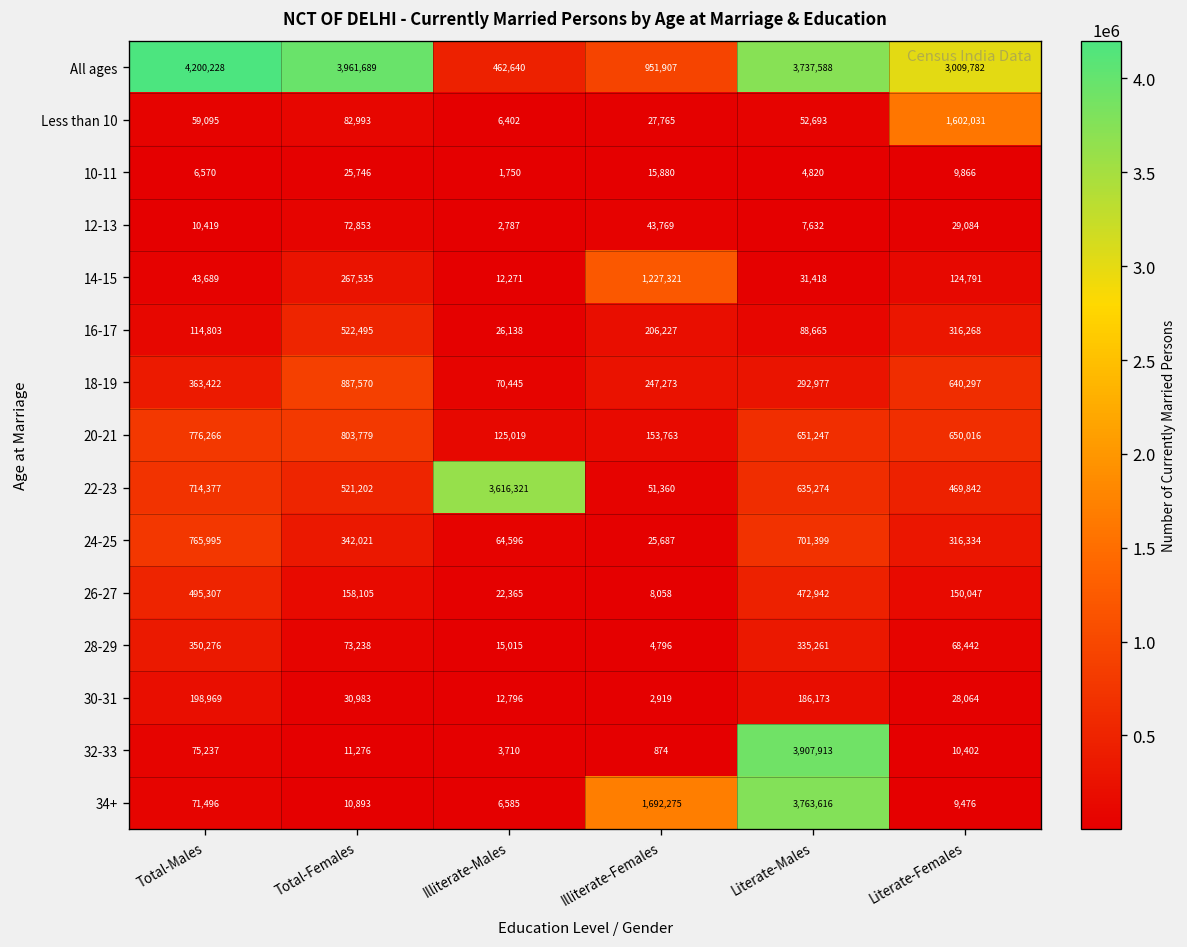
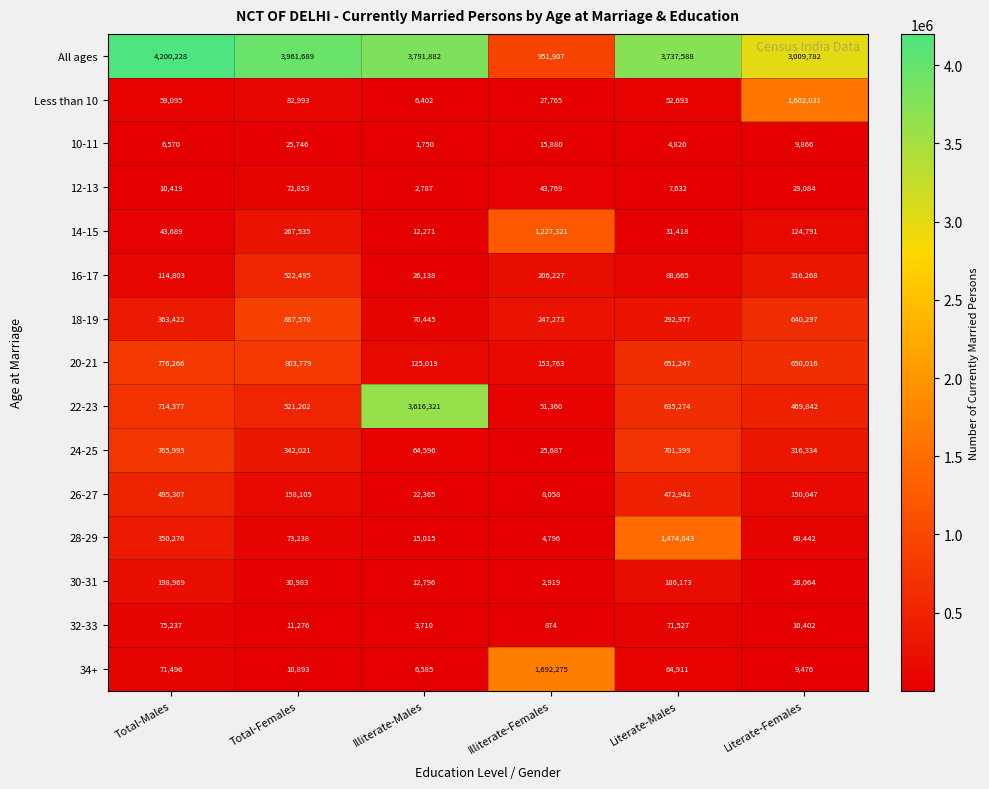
All ages, Illiterate-Males: 462,640 -> 3,791,882
28-29, Literate-Males: 335,261 -> 1,474,043
32-33, Literate-Males: 3,907,913 -> 71,527
34+, Literate-Males: 3,763,616 -> 64,911
